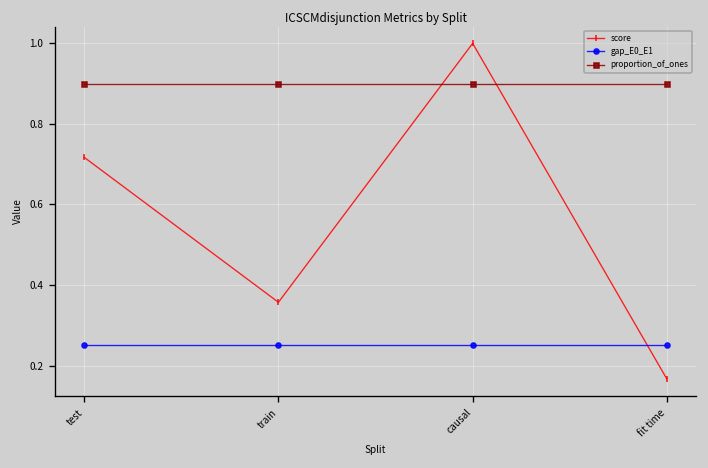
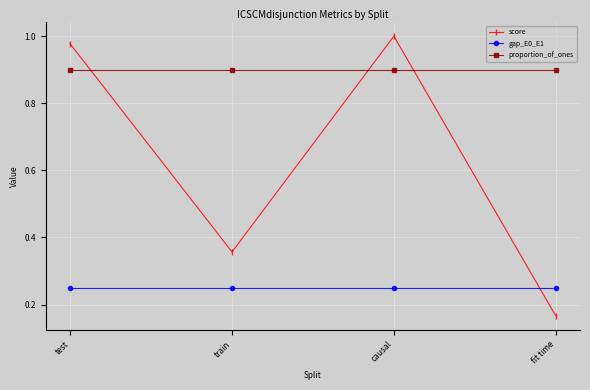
score, test: 0.72 -> 0.98
